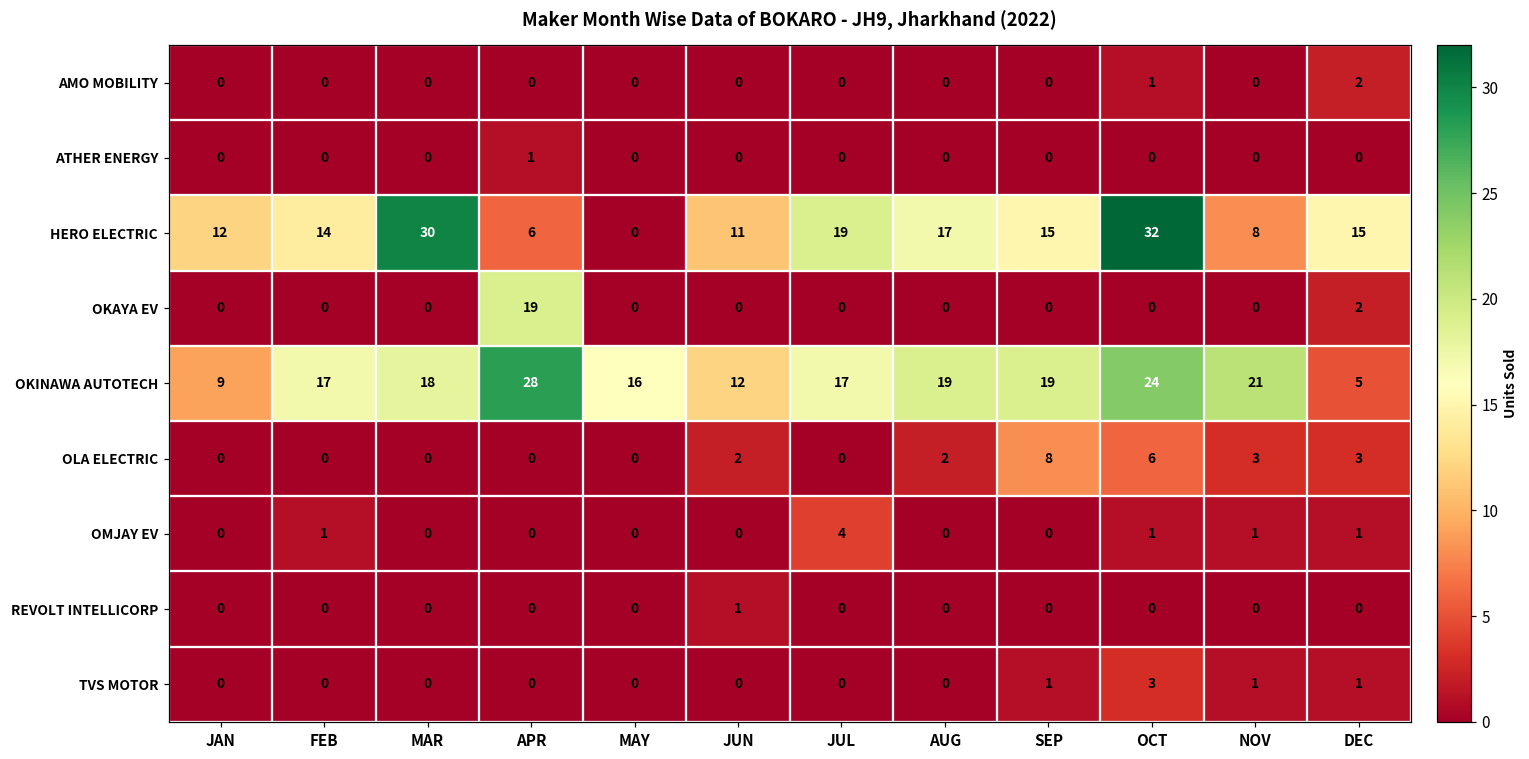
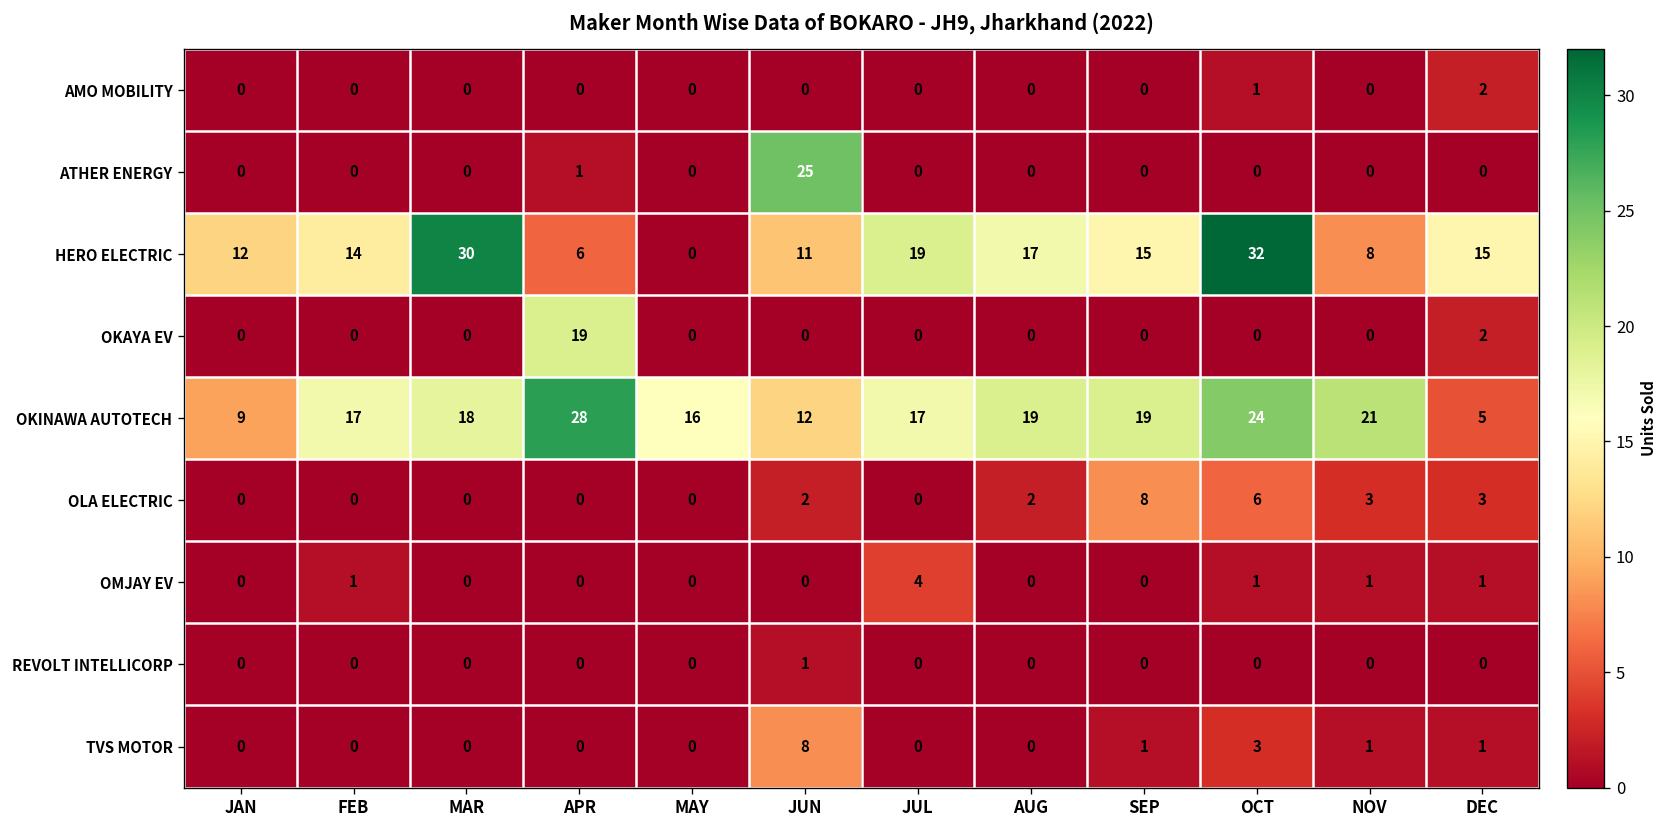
ATHER ENERGY, JUN: 0 -> 25
TVS MOTOR, JUN: 0 -> 8
